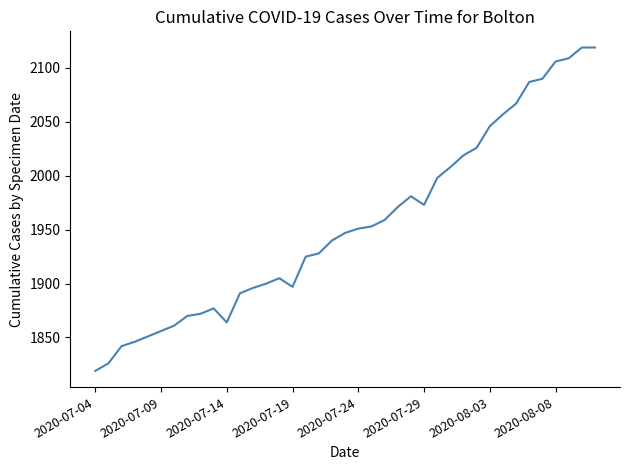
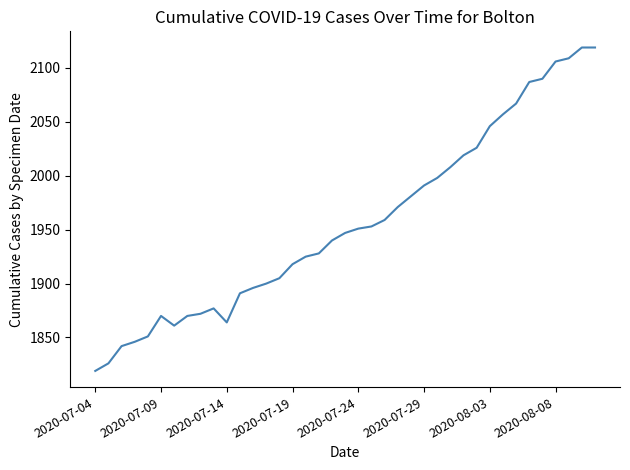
2020-07-09: 1856 -> 1870
2020-07-19: 1897 -> 1918
2020-07-29: 1973 -> 1991
